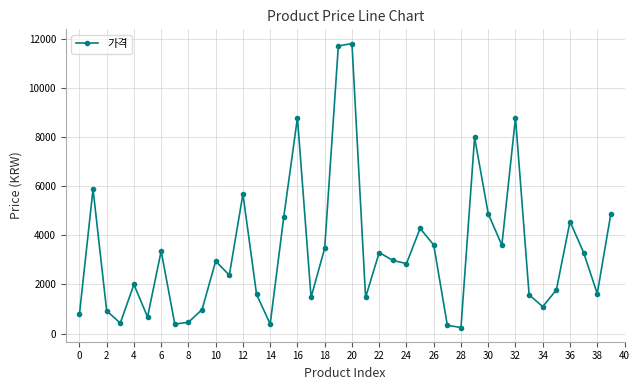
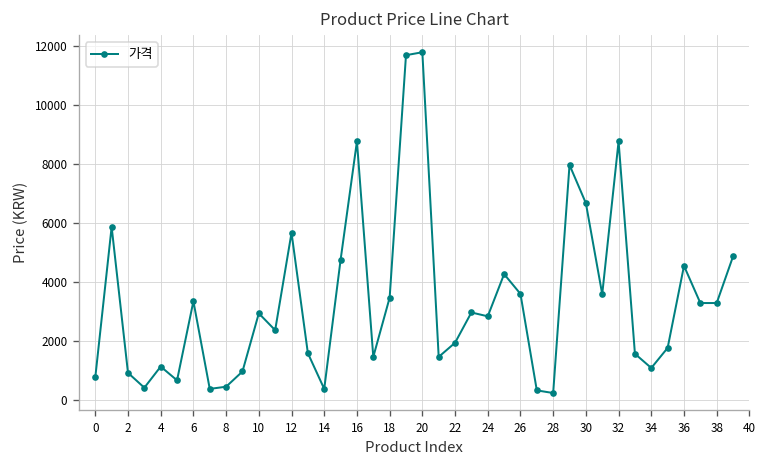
4: 2000 -> 1100
22: 3300 -> 2000
30: 4900 -> 6700
38: 1600 -> 3300
